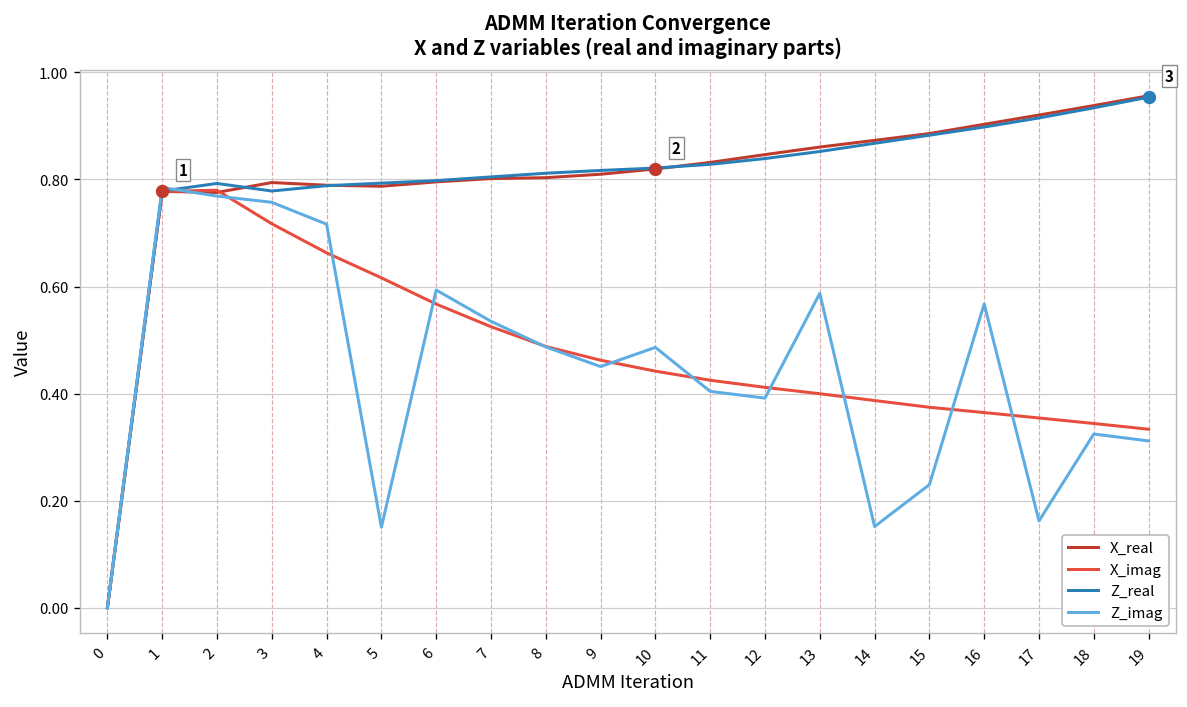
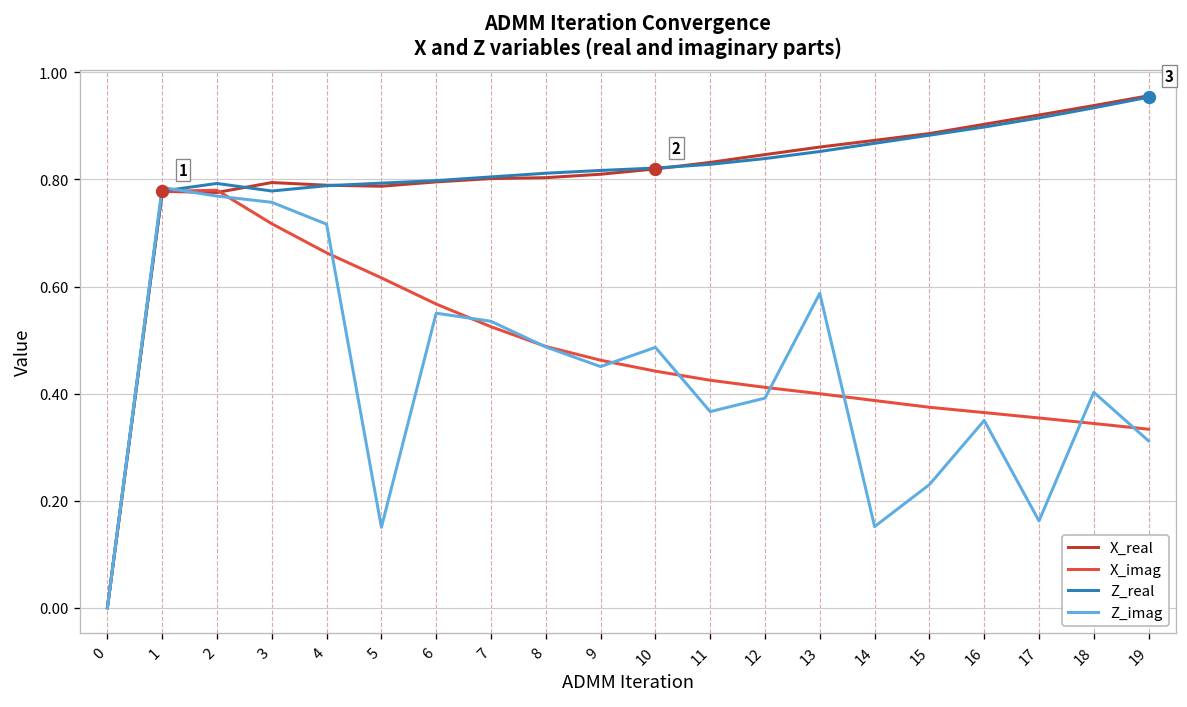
Z_imag, 6: 0.59 -> 0.55
Z_imag, 11: 0.40 -> 0.37
Z_imag, 16: 0.57 -> 0.35
Z_imag, 18: 0.32 -> 0.40
